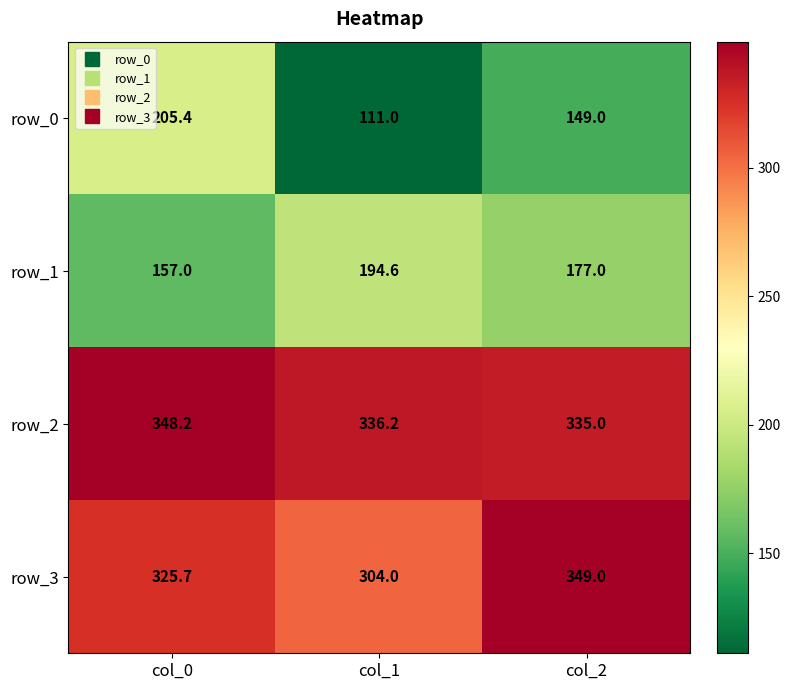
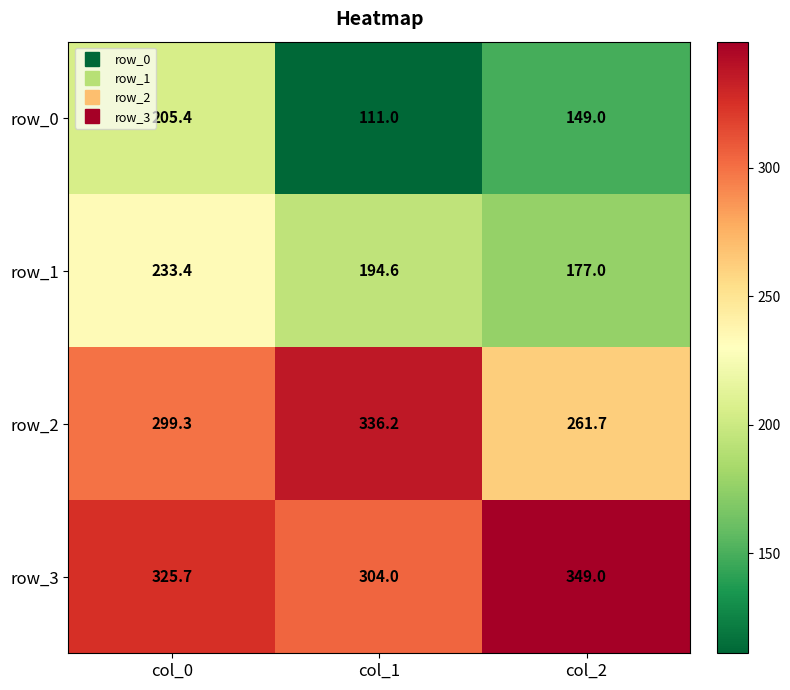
row_1, col_0: 157.0 -> 233.4
row_2, col_0: 348.2 -> 299.3
row_2, col_2: 335.0 -> 261.7
